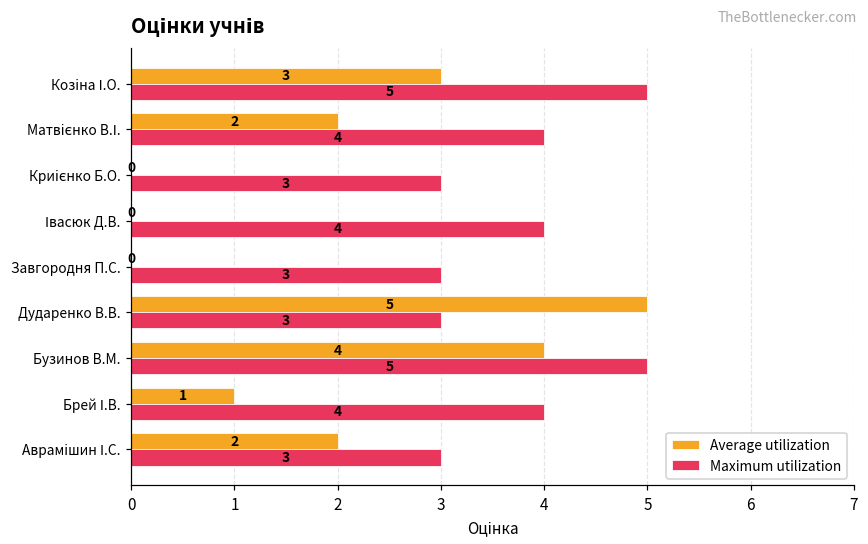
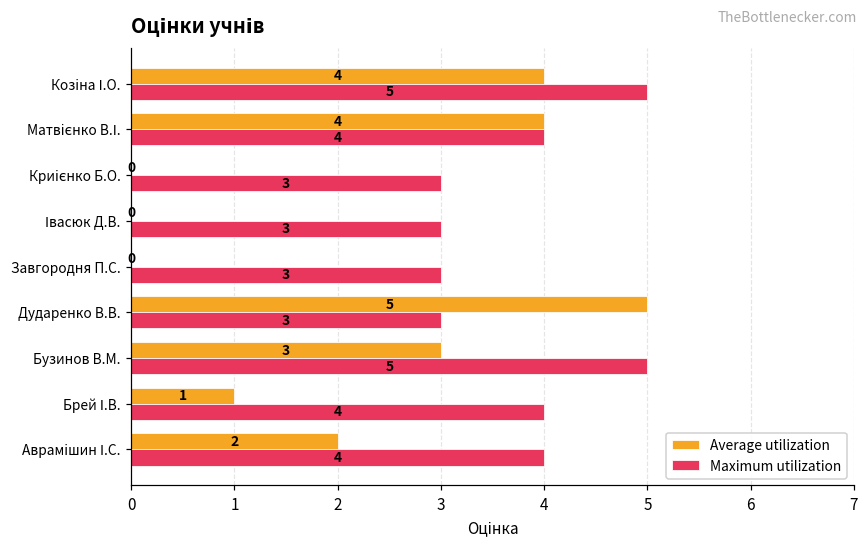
Average utilization, Козіна І.О.: 3 -> 4
Average utilization, Матвієнко В.І.: 2 -> 4
Maximum utilization, Івасюк Д.В.: 4 -> 3
Average utilization, Бузинов В.М.: 4 -> 3
Maximum utilization, Аврамішин І.С.: 3 -> 4
